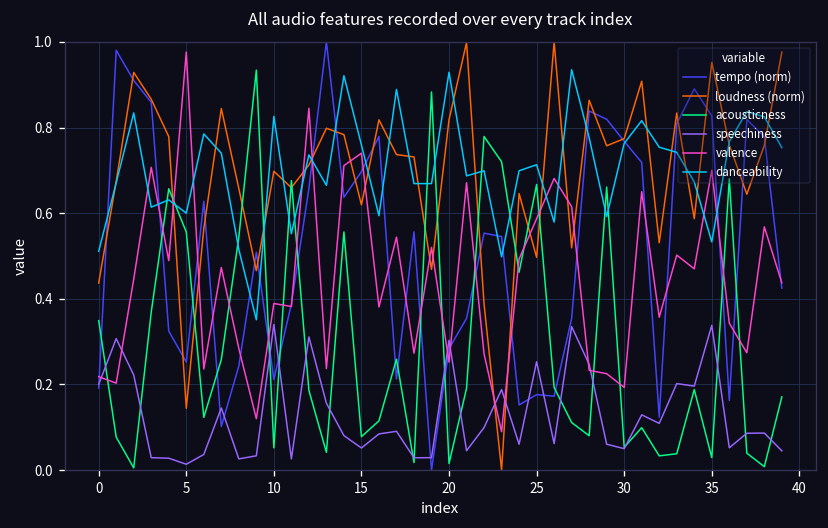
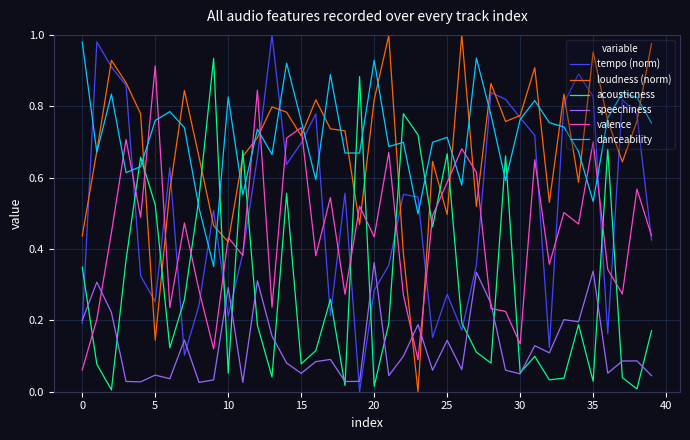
valence, 0: 0.22 -> 0.06
danceability, 0: 0.51 -> 0.98
acousticness, 5: 0.56 -> 0.52
speechiness, 5: 0.01 -> 0.05
valence, 5: 0.98 -> 0.91
danceability, 5: 0.60 -> 0.76
loudness (norm), 10: 0.70 -> 0.42
speechiness, 10: 0.34 -> 0.29
valence, 10: 0.39 -> 0.43
loudness (norm), 15: 0.62 -> 0.72
speechiness, 20: 0.30 -> 0.36
valence, 20: 0.25 -> 0.43
tempo (norm), 25: 0.18 -> 0.27
speechiness, 25: 0.25 -> 0.14
valence, 30: 0.19 -> 0.13
